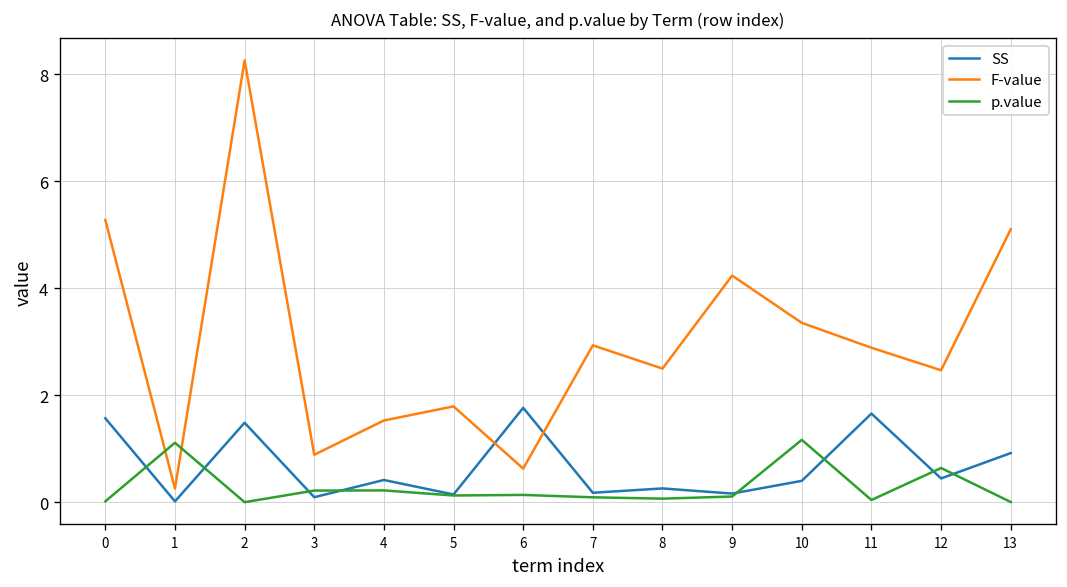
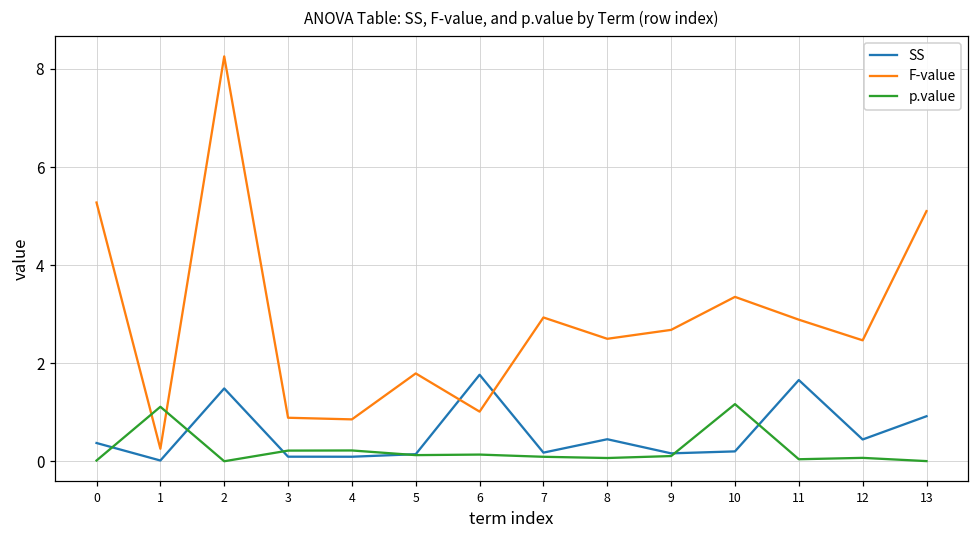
SS, 0: 1.6 -> 0.4
SS, 4: 0.4 -> 0.1
F-value, 4: 1.5 -> 0.9
F-value, 6: 0.6 -> 1.0
SS, 8: 0.3 -> 0.4
F-value, 9: 4.2 -> 2.7
SS, 10: 0.4 -> 0.2
p.value, 12: 0.6 -> 0.1
